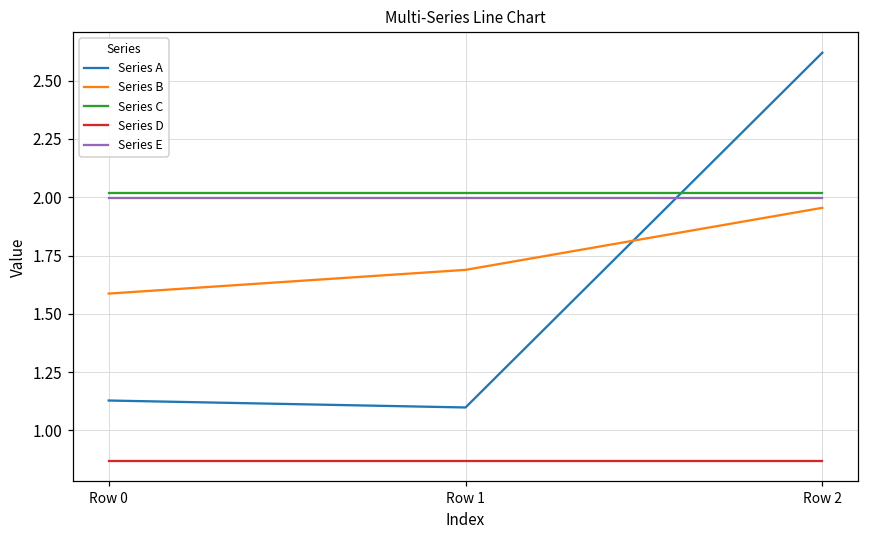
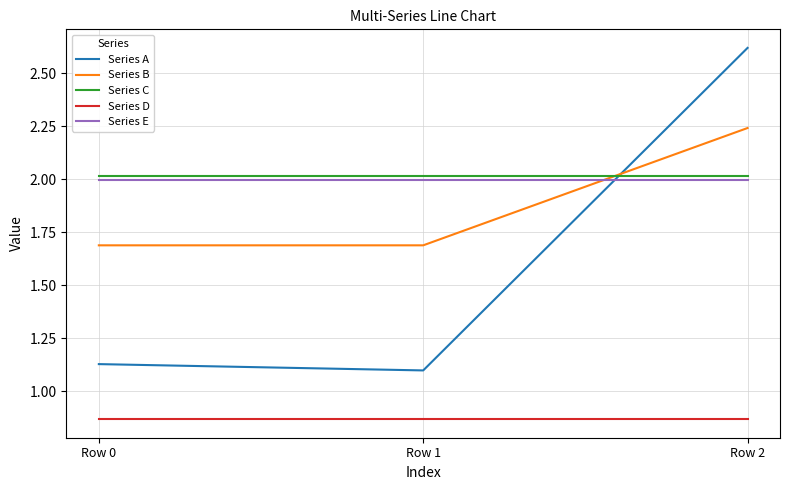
Series B, Row 0: 1.59 -> 1.69
Series B, Row 2: 1.95 -> 2.24
